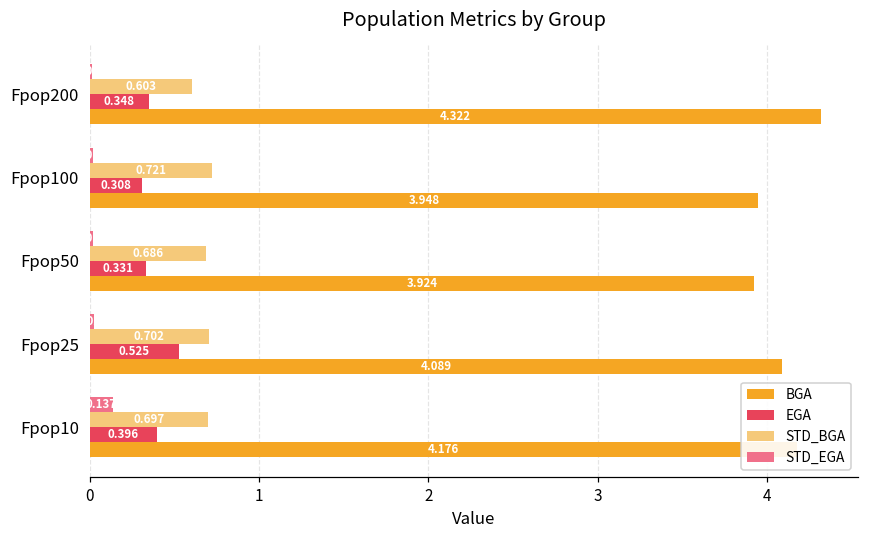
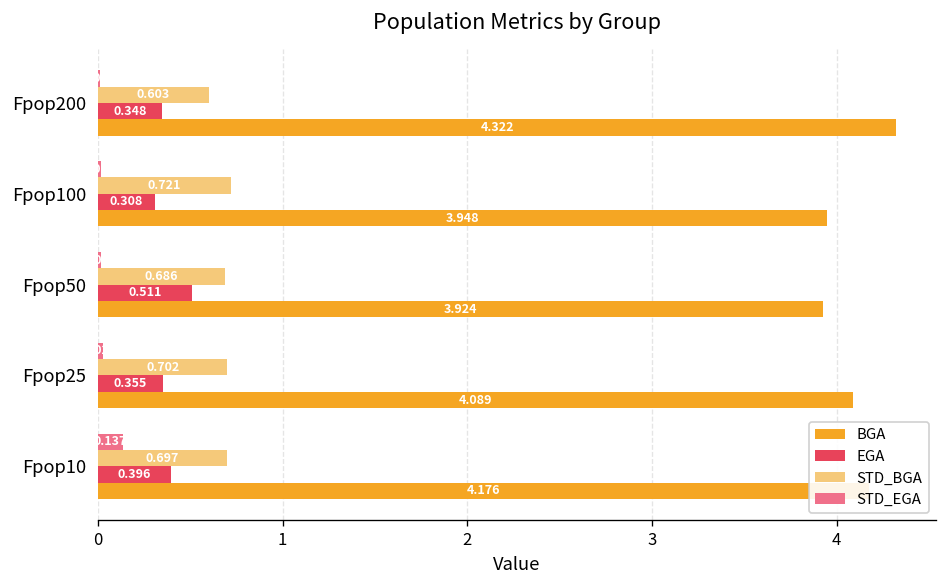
EGA, Fpop50: 0.331 -> 0.511
EGA, Fpop25: 0.525 -> 0.355
